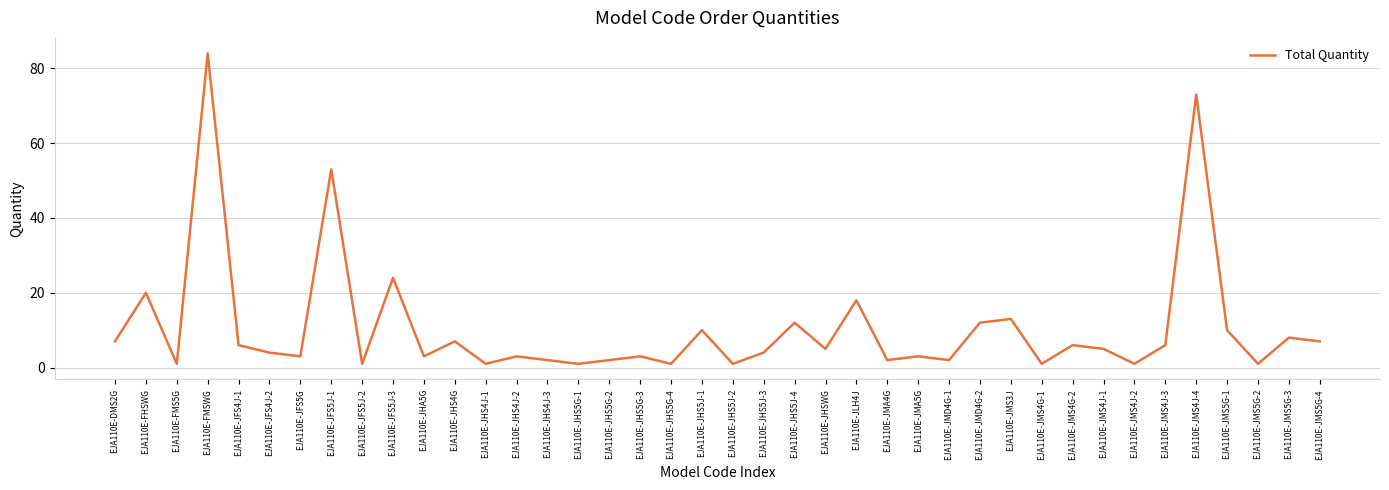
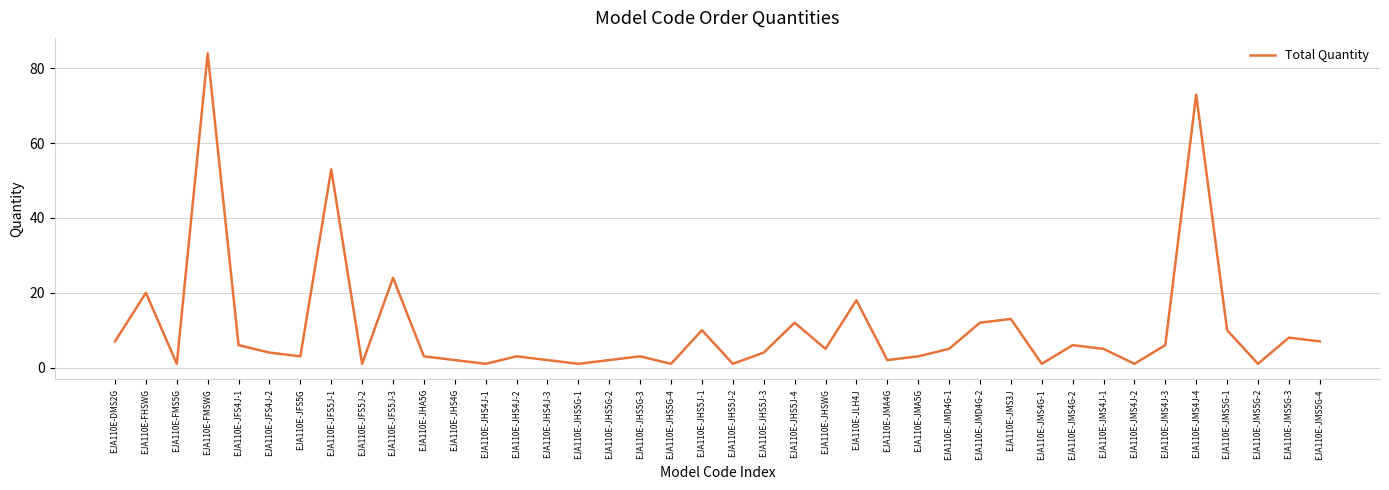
EJA110E-JHS4G: 7 -> 2
EJA110E-JMD4G-1: 2 -> 5
